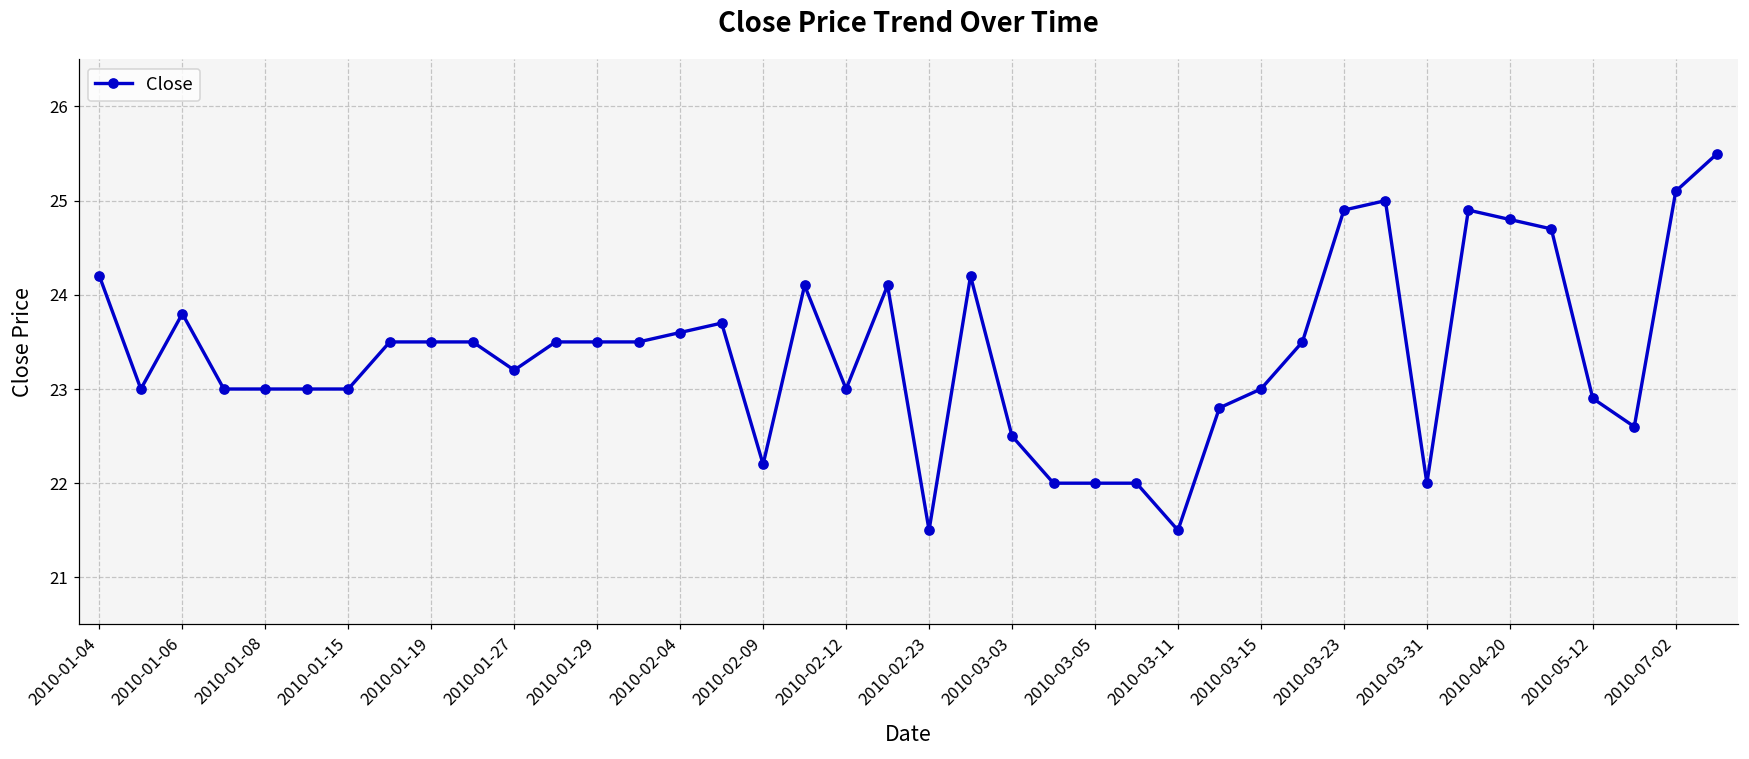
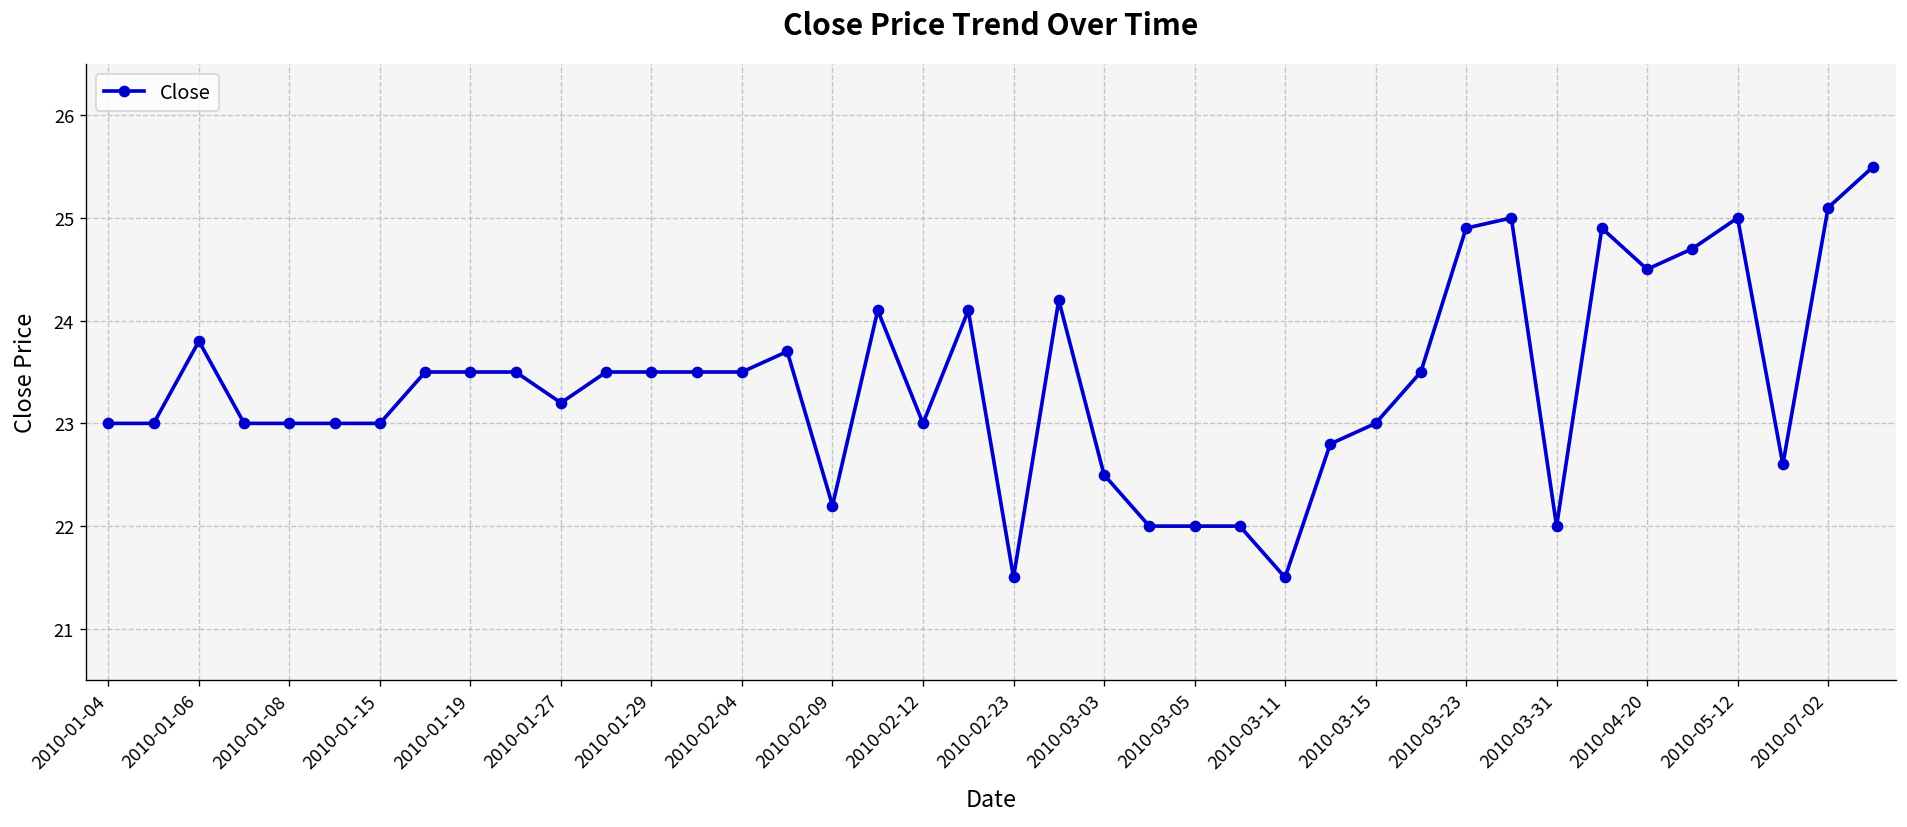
2010-01-04: 24.2 -> 23.0
2010-02-04: 23.6 -> 23.5
2010-04-20: 24.8 -> 24.5
2010-05-12: 22.9 -> 25.0
